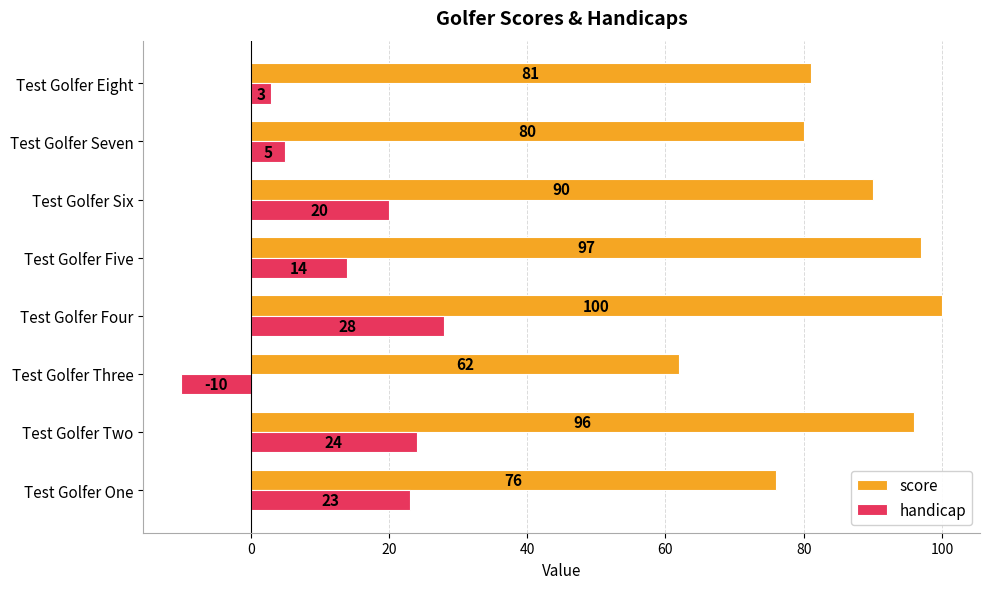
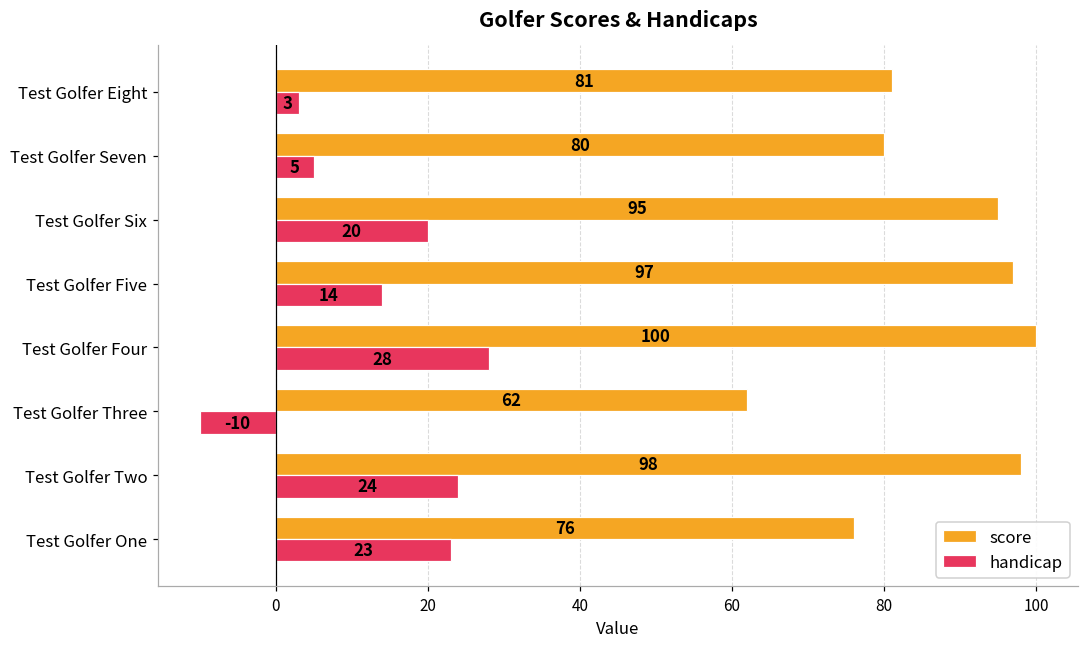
score, Test Golfer Six: 90 -> 95
score, Test Golfer Two: 96 -> 98
